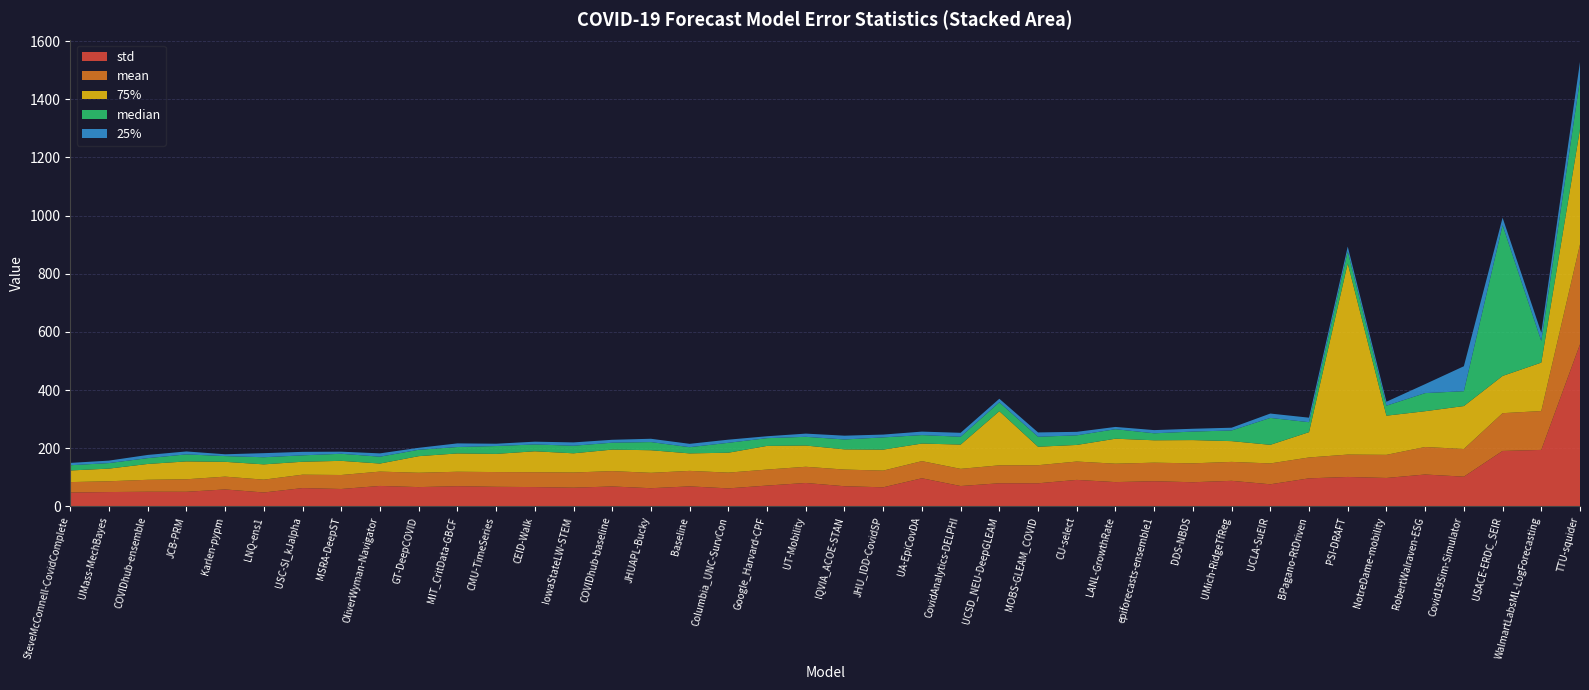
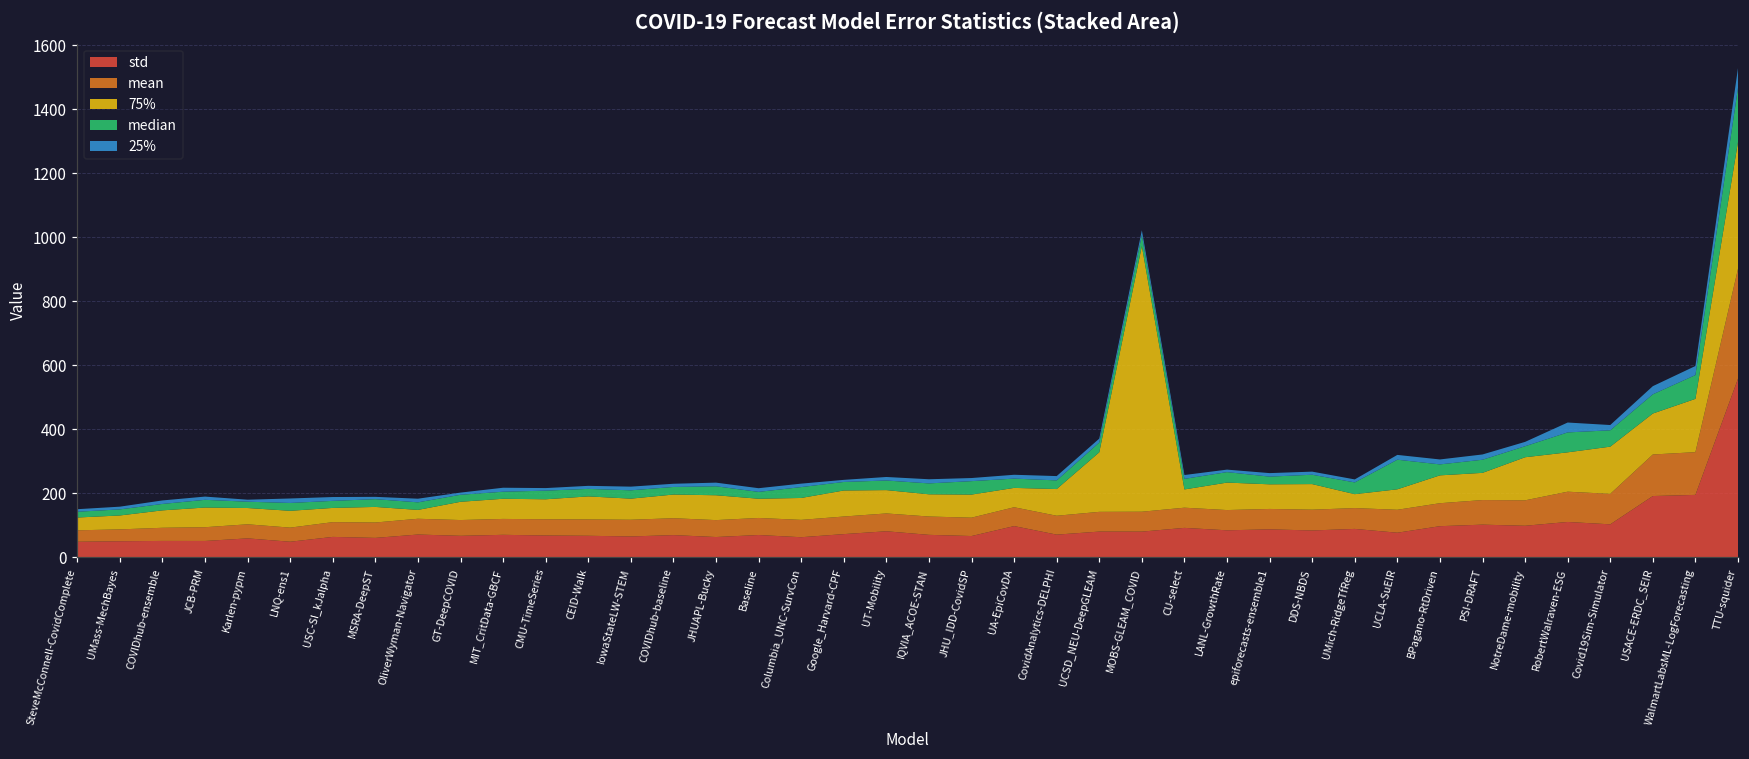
75%, MOBS-GLEAM_COVID: 60 -> 830
75%, UMich-RidgeTfReg: 70 -> 40
75%, PSI-DRAFT: 660 -> 90
25%, Covid19Sim-Simulator: 90 -> 20
median, USACE-ERDC_SEIR: 520 -> 60
